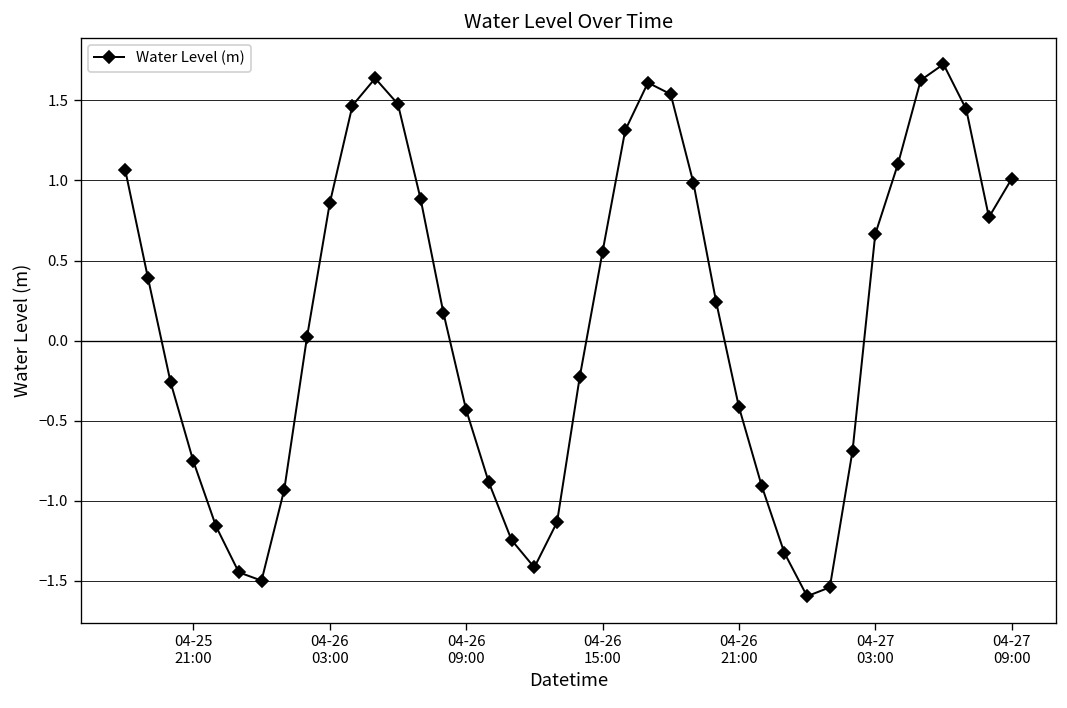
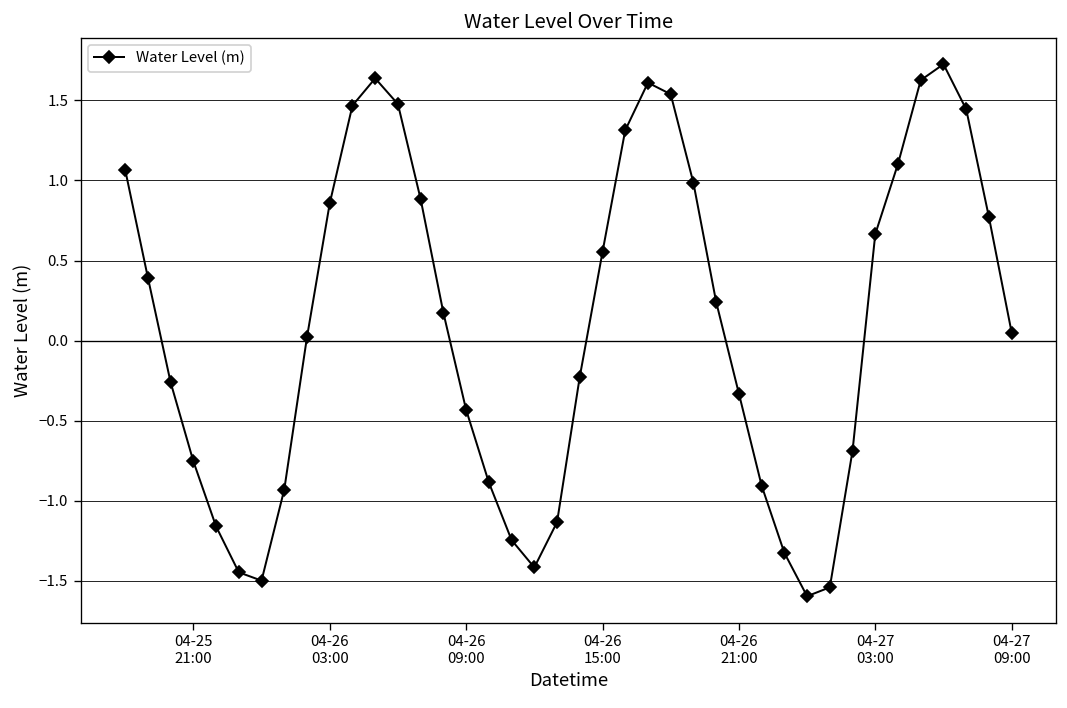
04-26 21:00: -0.41 -> -0.33
04-27 09:00: 1.01 -> 0.05
